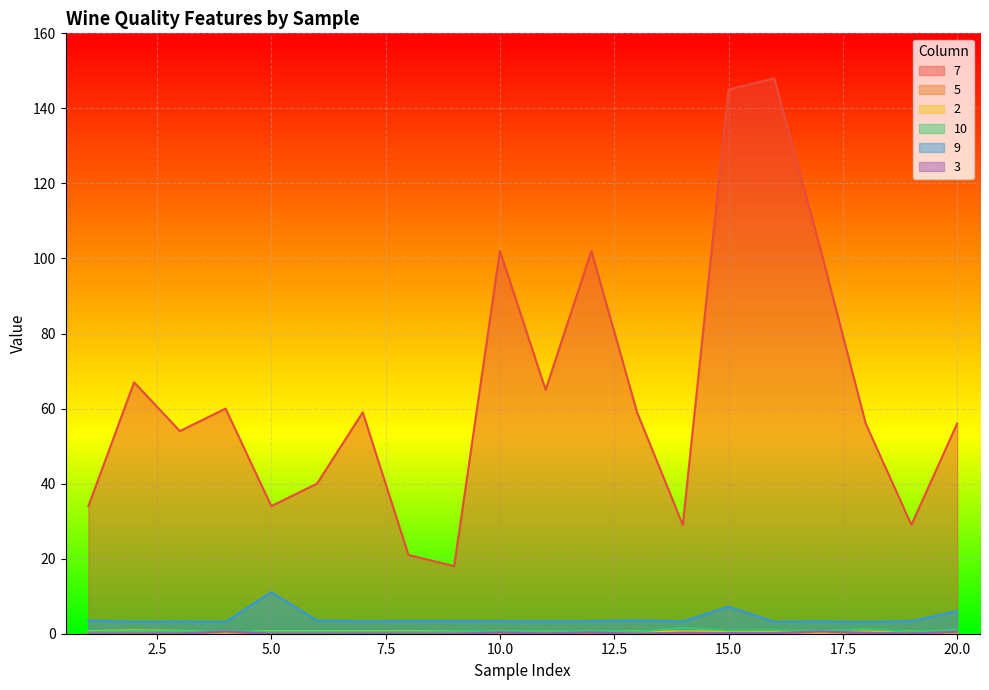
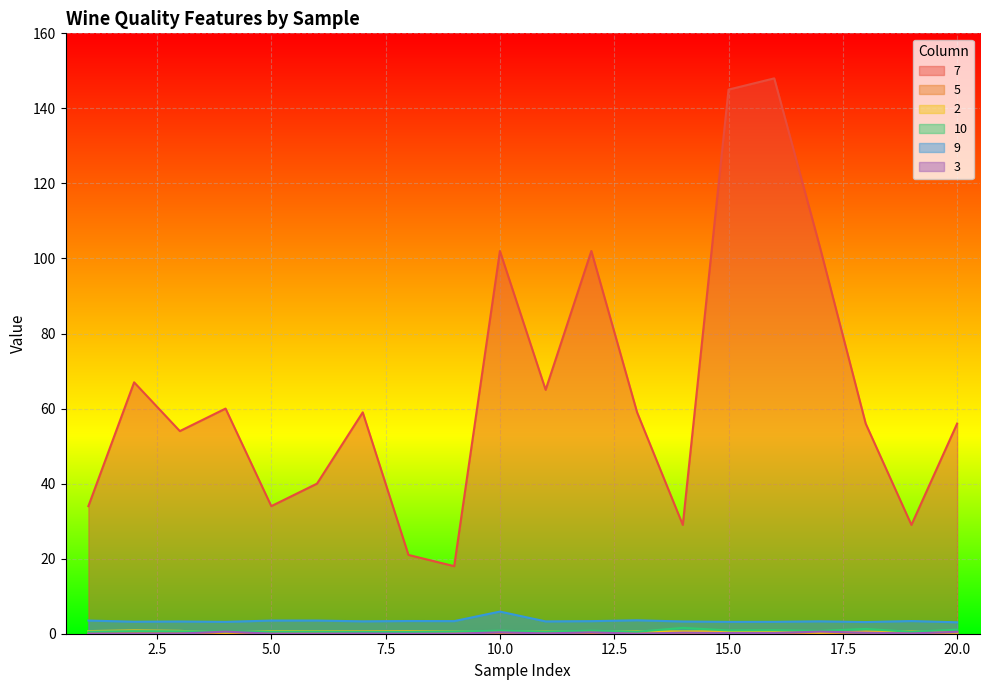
9, 5.0: 11 -> 4
9, 10.0: 3 -> 6
9, 15.0: 7 -> 3
9, 20.0: 6 -> 3
